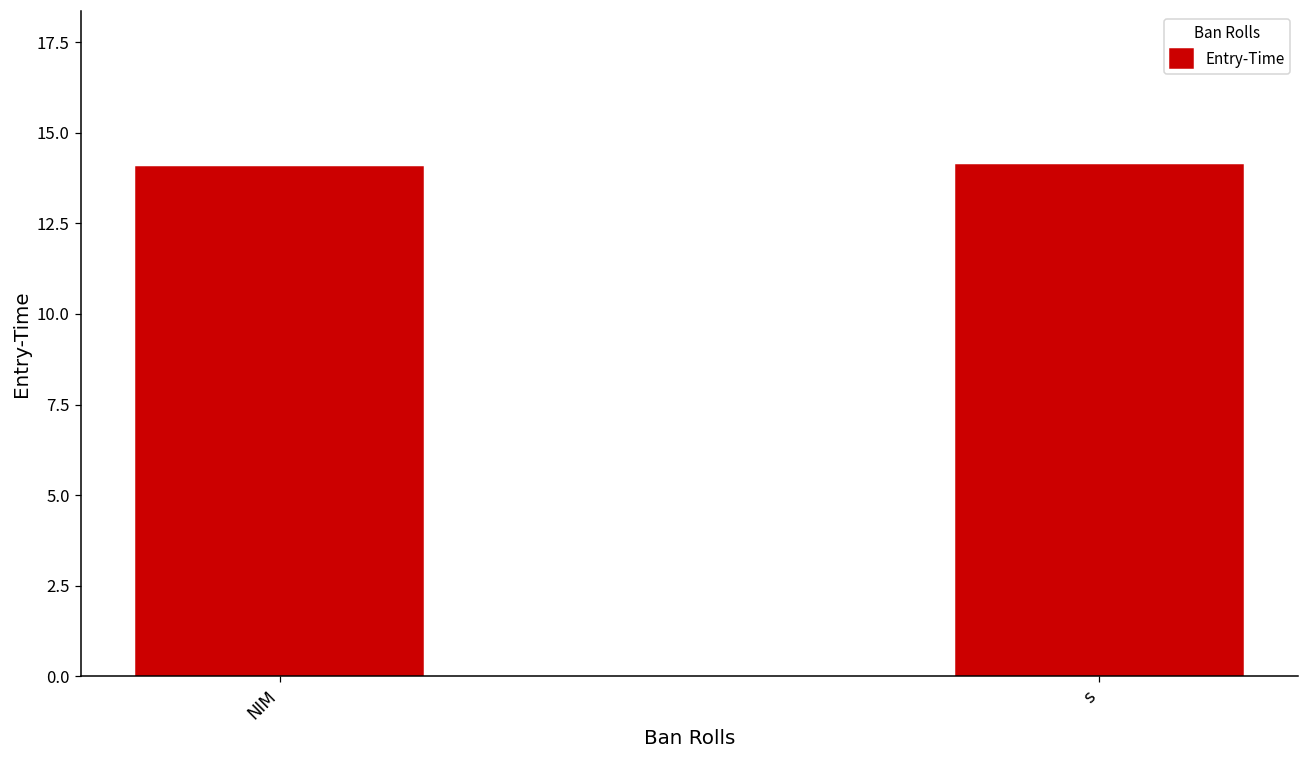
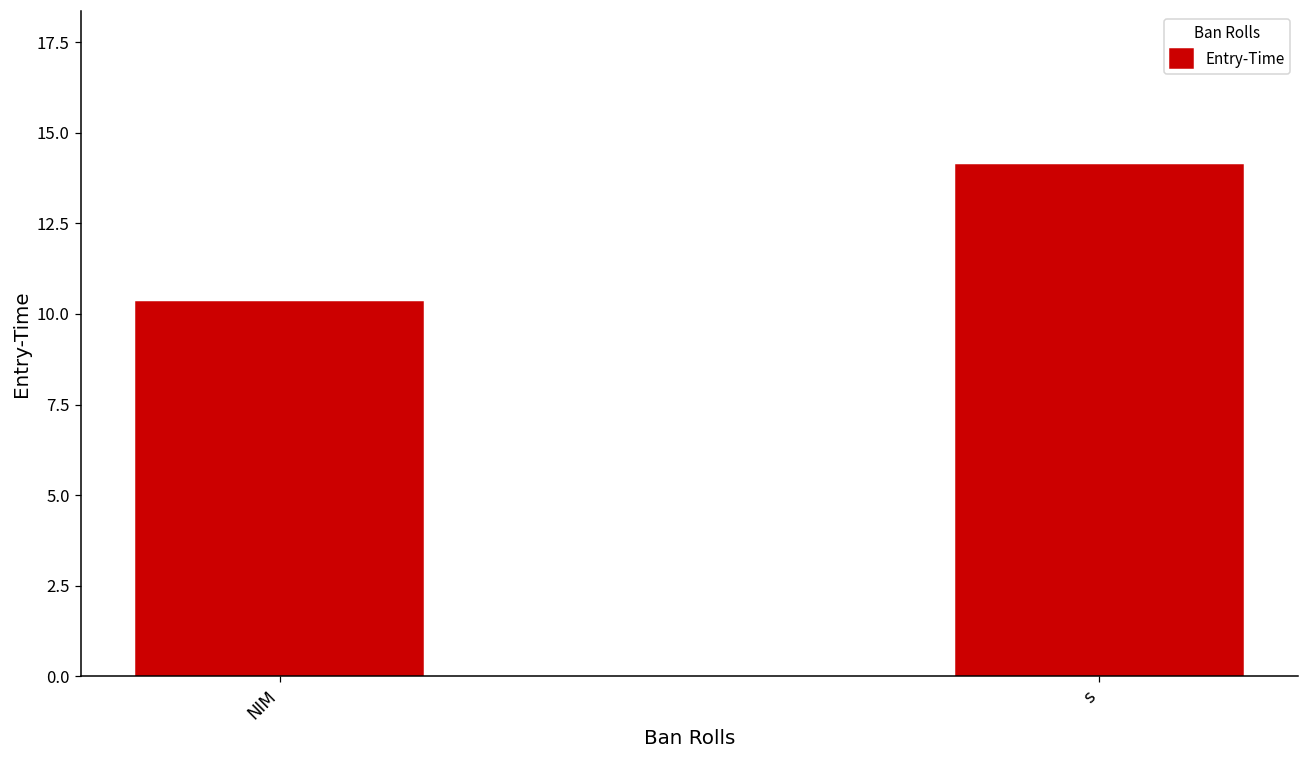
NIM: 14.0 -> 10.3
